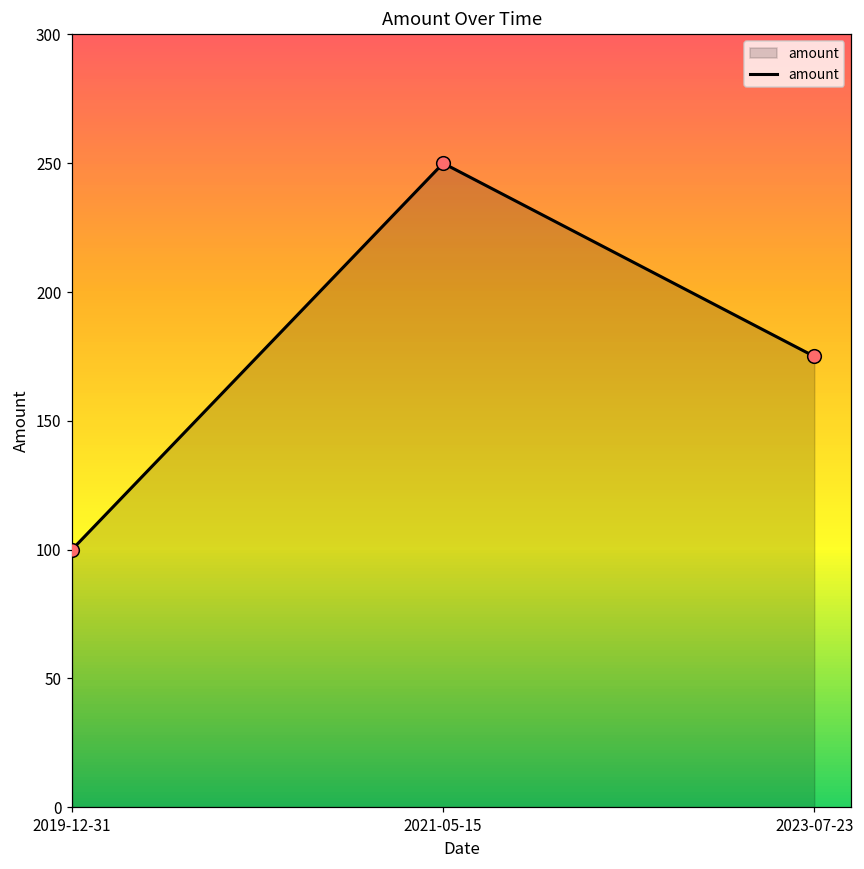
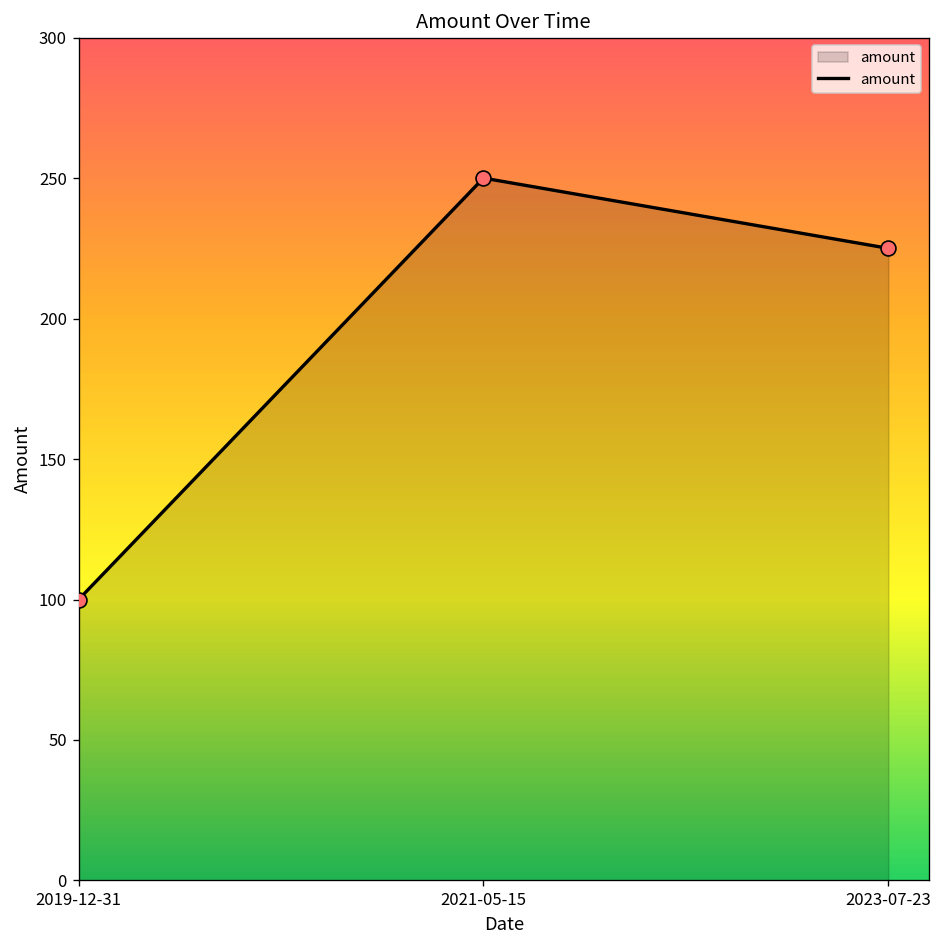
2023-07-23: 175 -> 225
